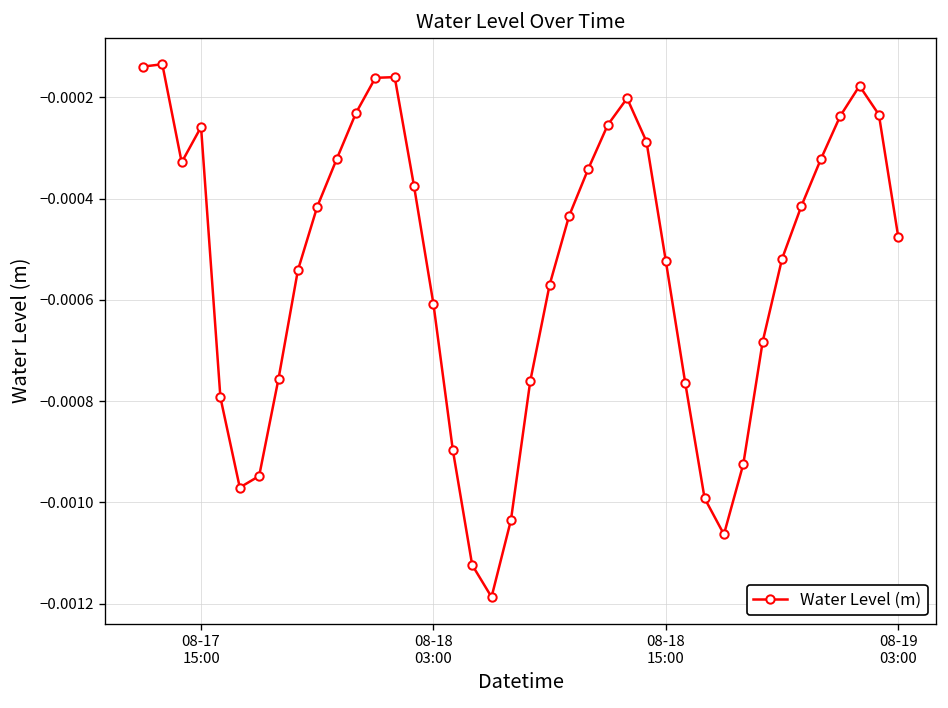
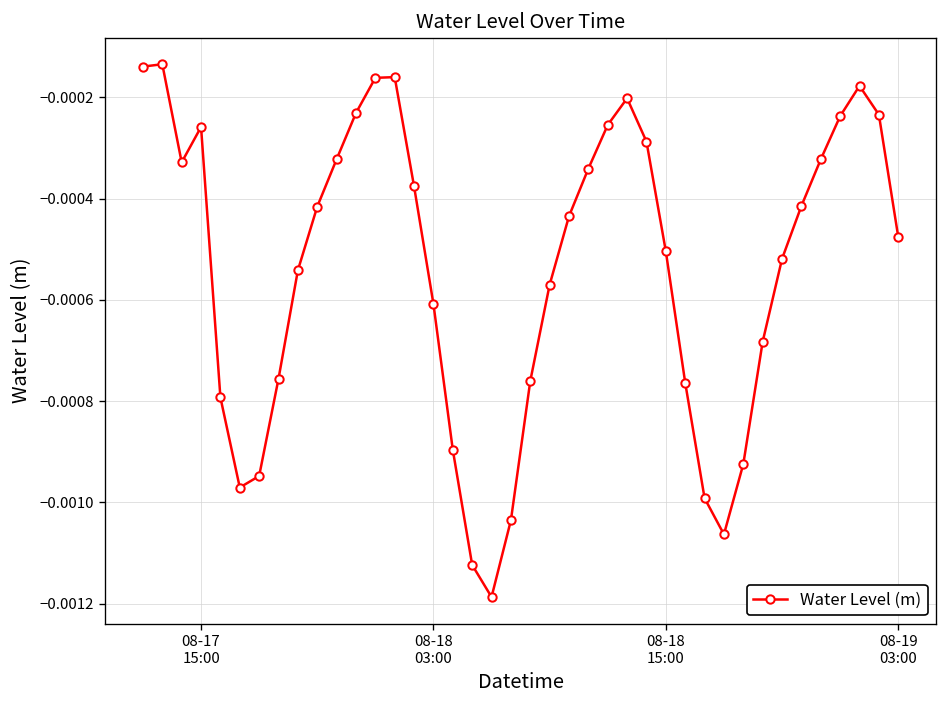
08-18 15:00: -0.00052 -> -0.00050
